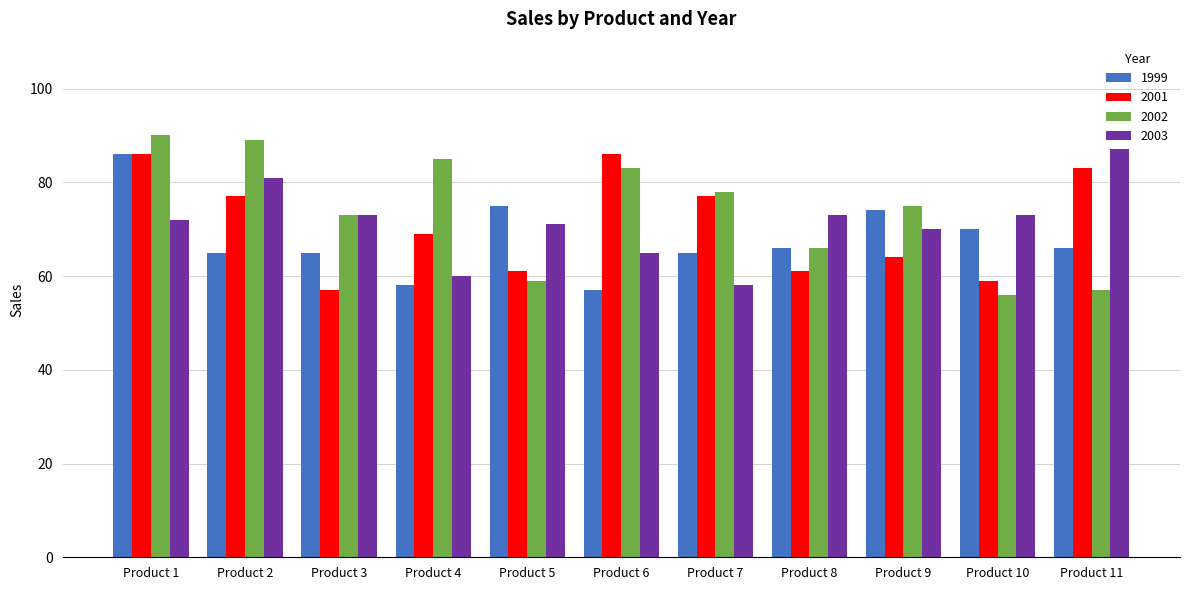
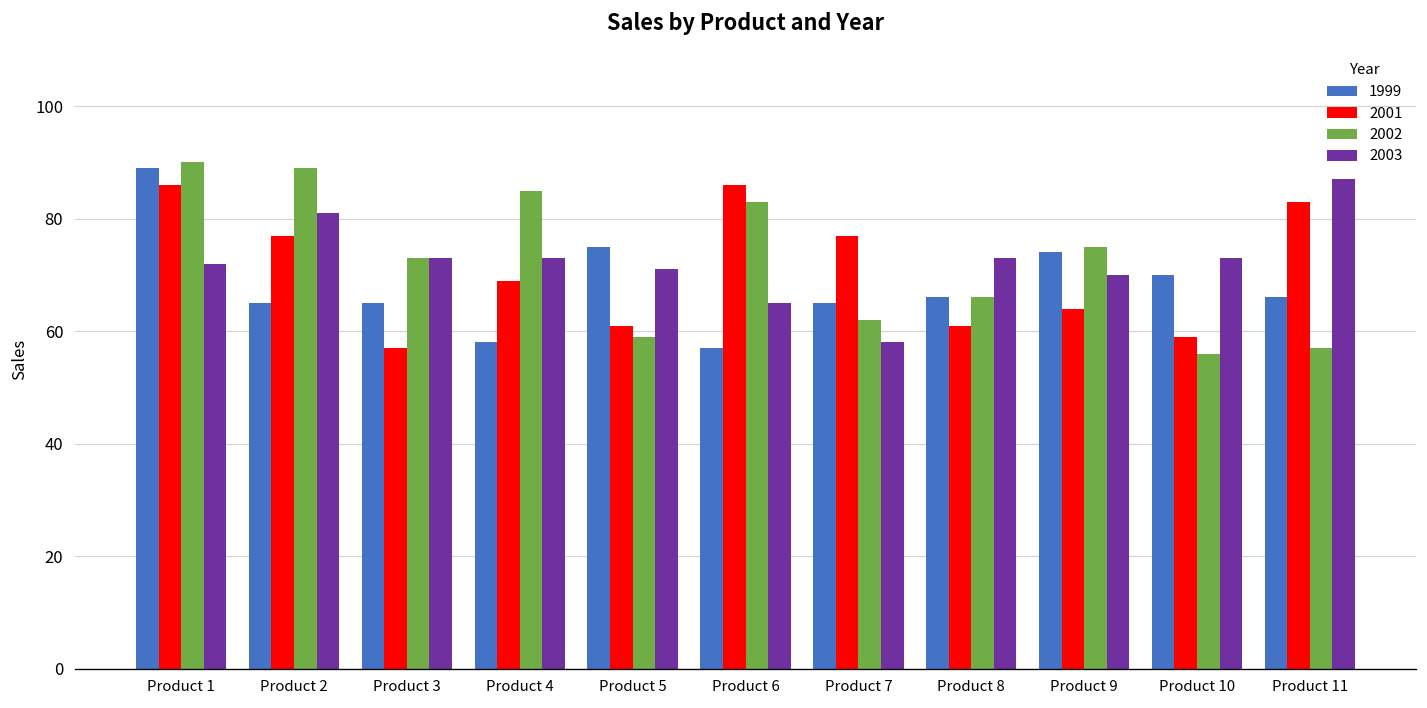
1999, Product 1: 86 -> 89
2003, Product 4: 60 -> 73
2002, Product 7: 78 -> 62
